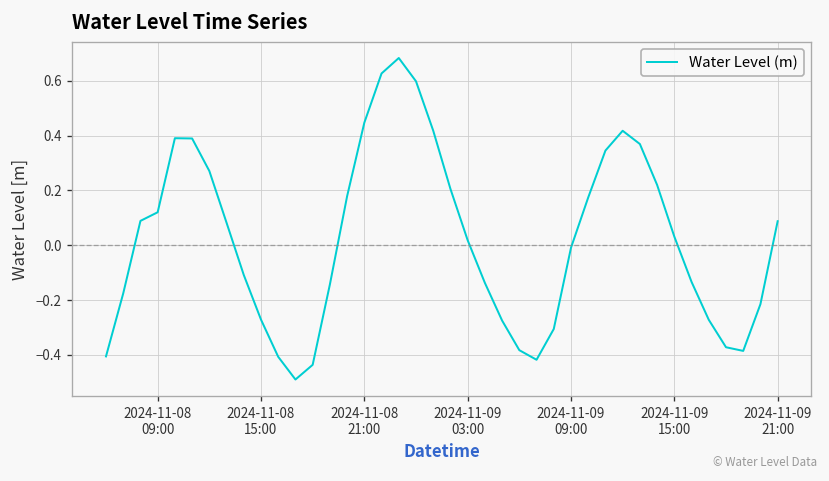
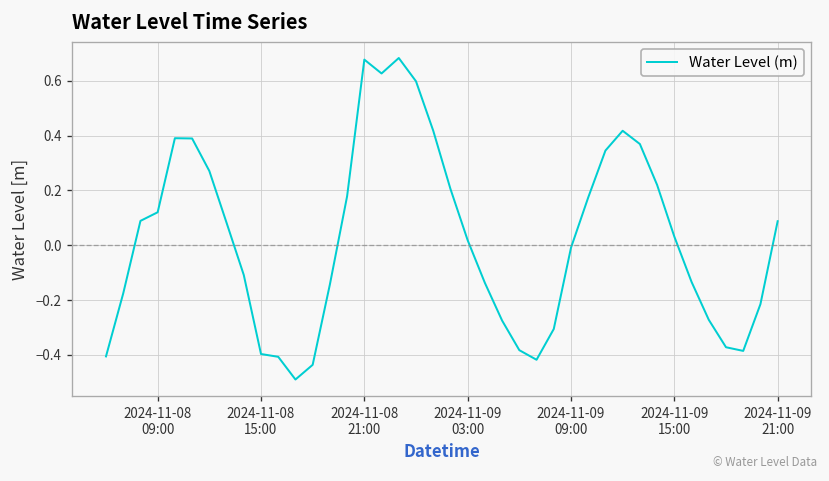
2024-11-08 15:00: -0.27 -> -0.40
2024-11-08 21:00: 0.45 -> 0.68
